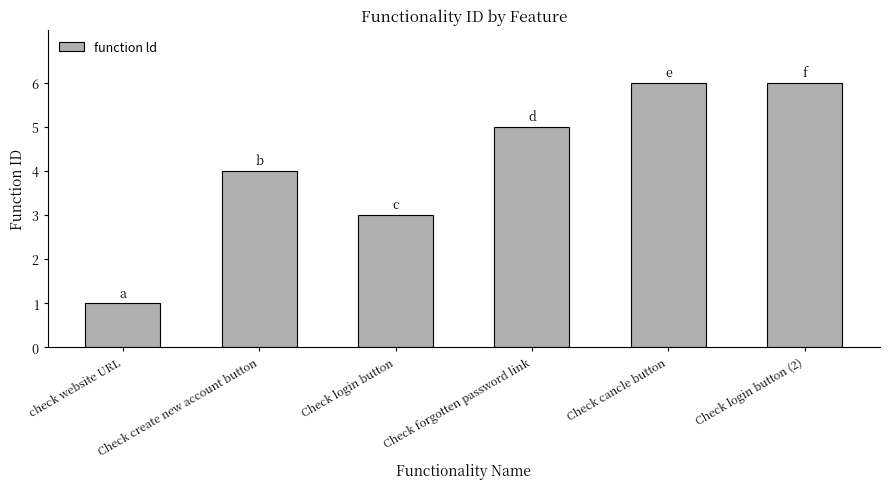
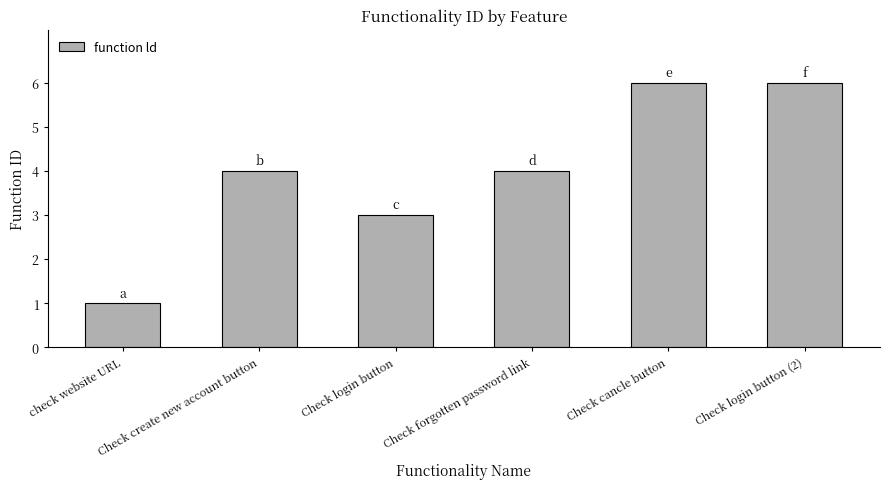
Check forgotten password link: 5 -> 4
